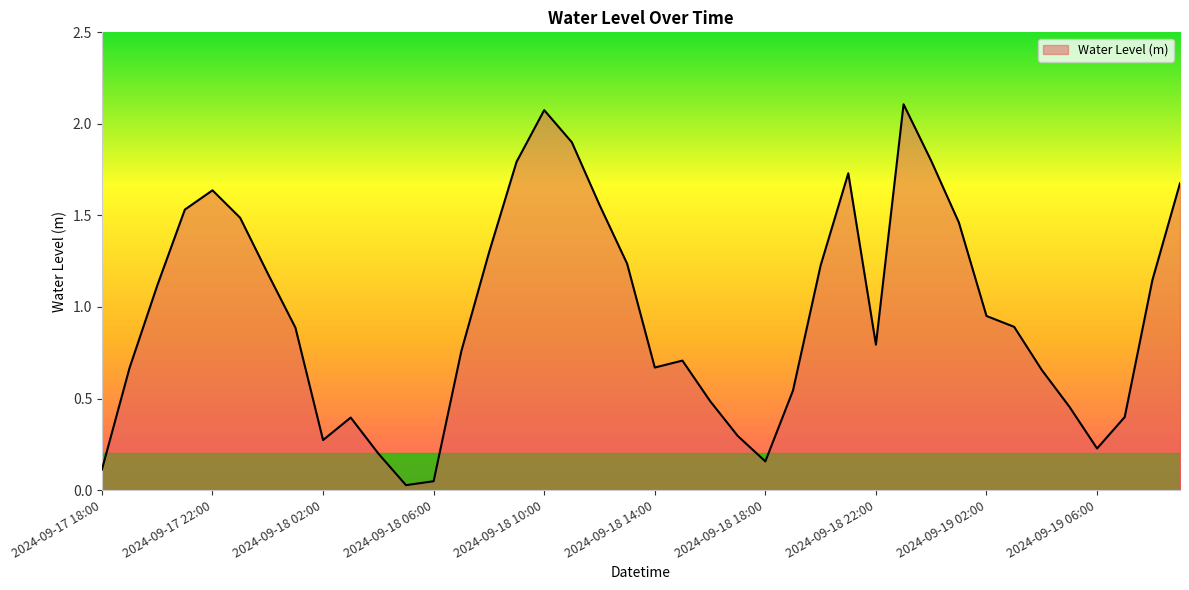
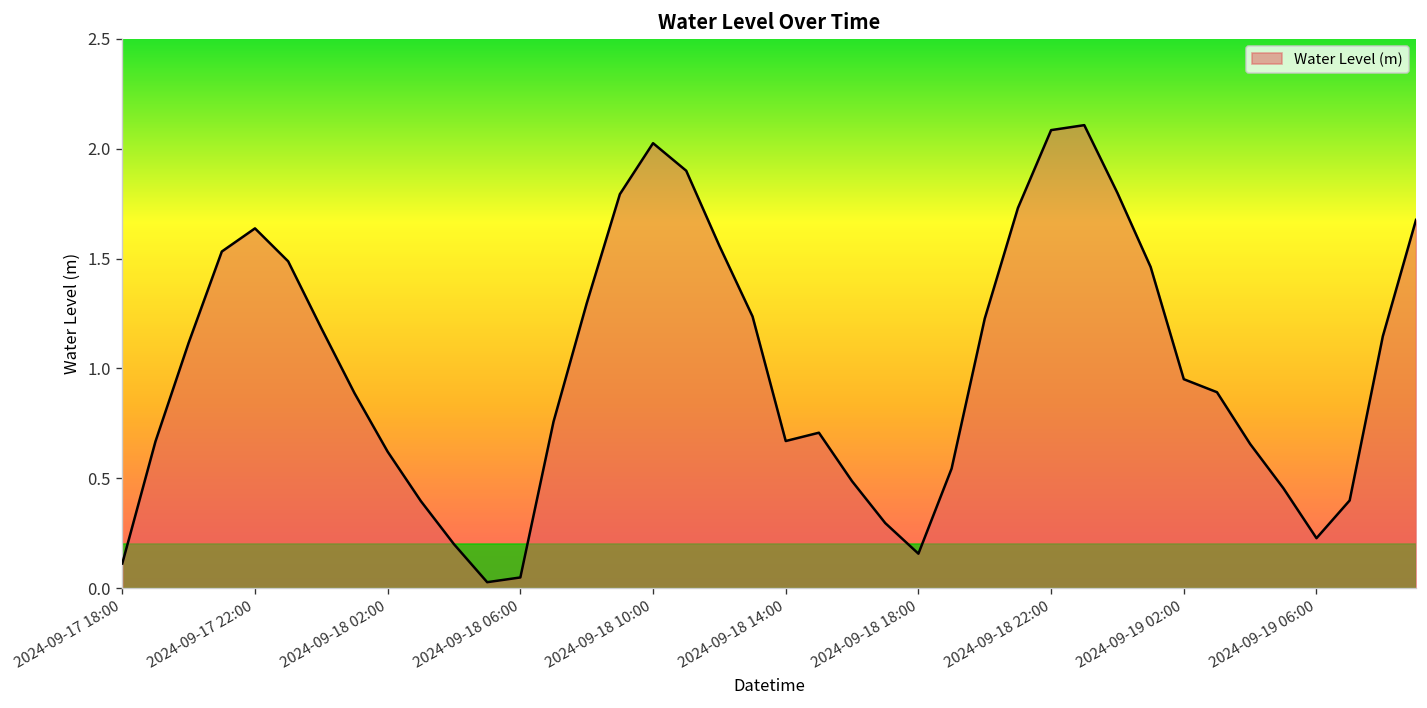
2024-09-18 02:00: 0.27 -> 0.62
2024-09-18 10:00: 2.08 -> 2.02
2024-09-18 22:00: 0.79 -> 2.08
